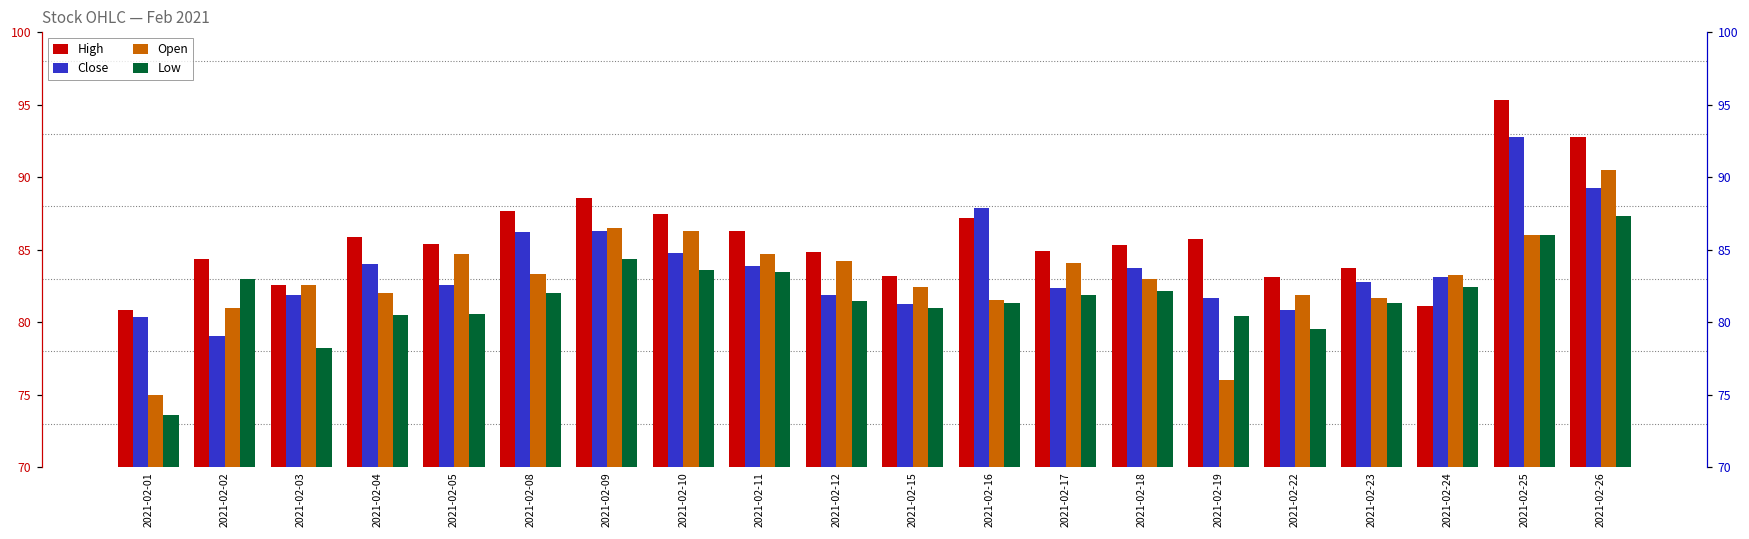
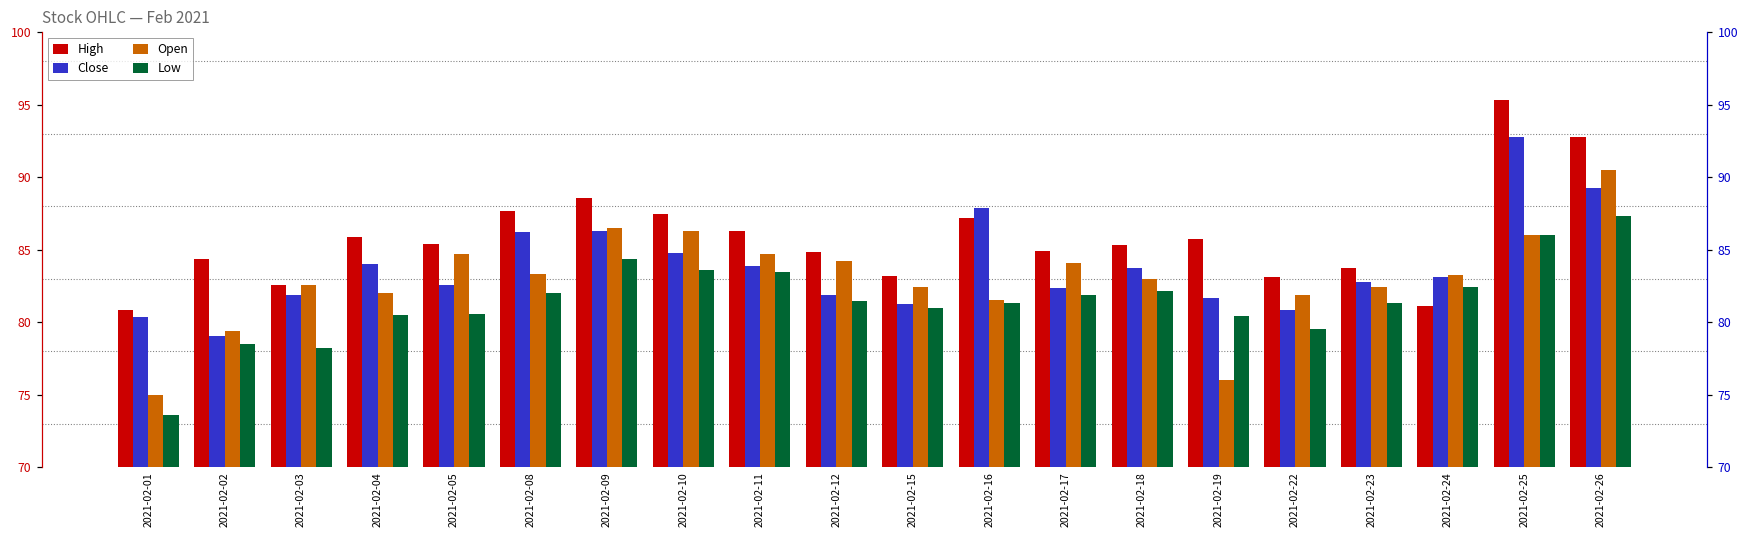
Open, 2021-02-02: 81.0 -> 79.4
Low, 2021-02-02: 83.0 -> 78.5
Open, 2021-02-23: 81.7 -> 82.4
